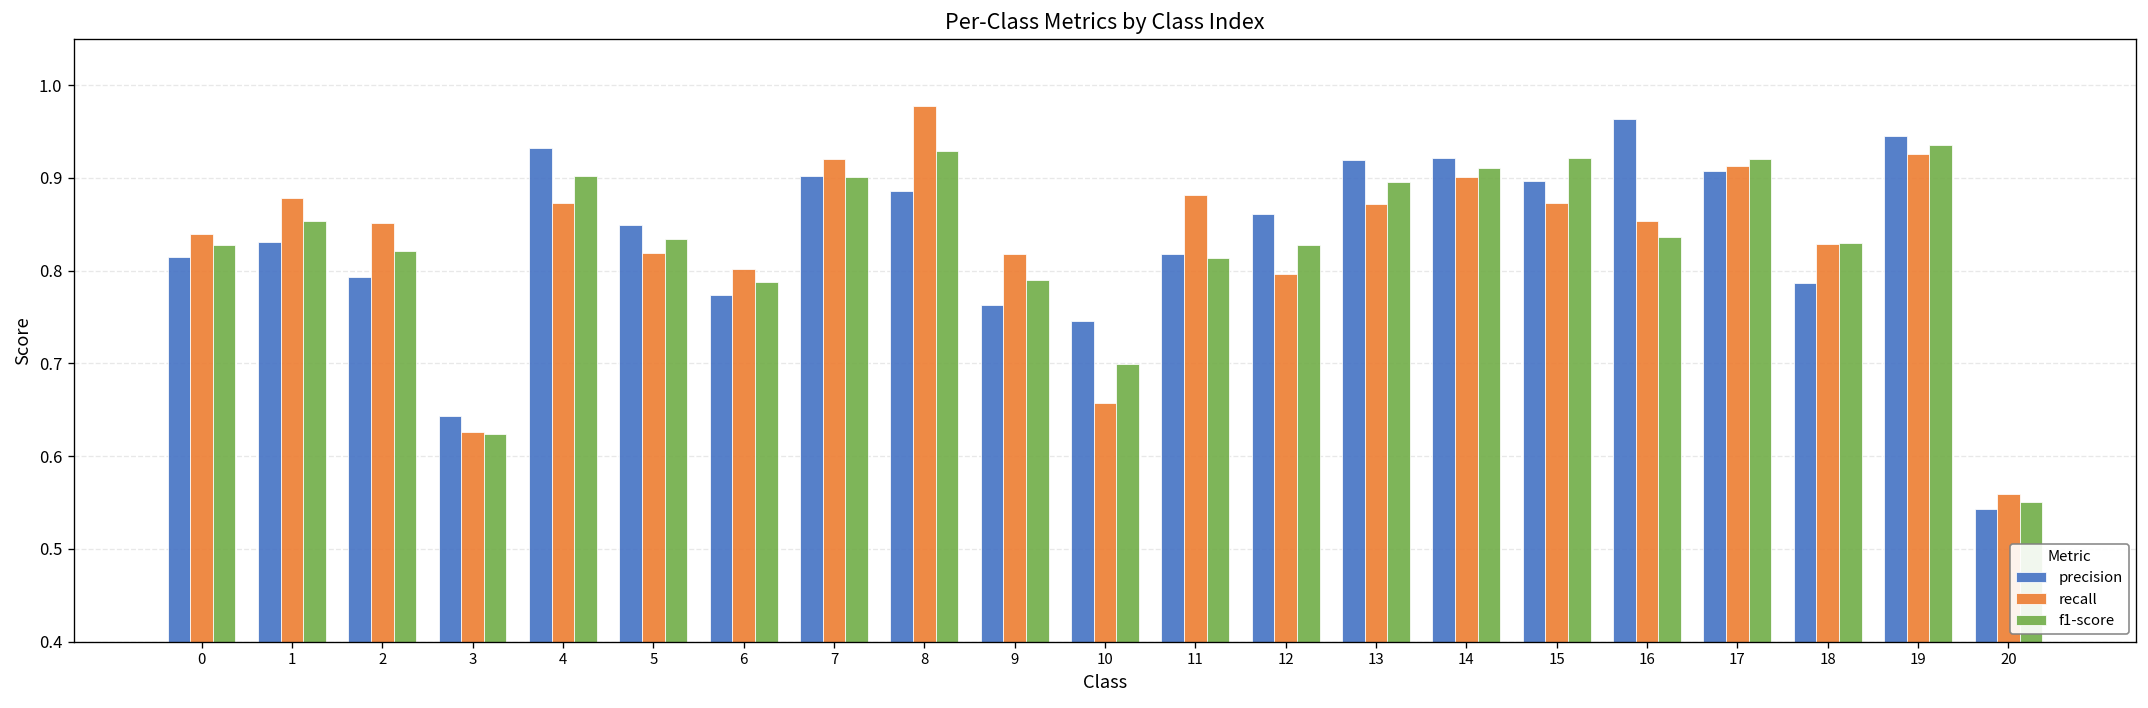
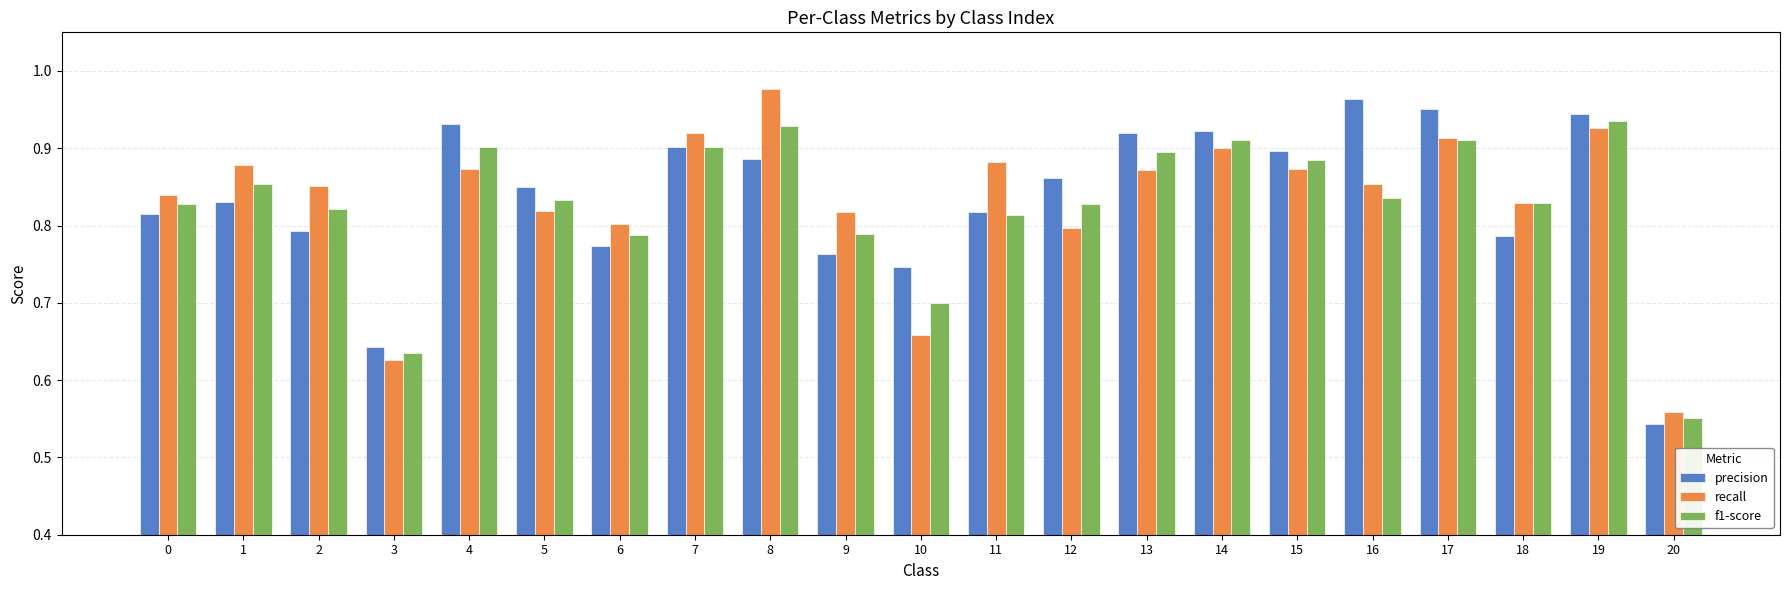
f1-score, 3: 0.62 -> 0.63
f1-score, 15: 0.92 -> 0.89
precision, 17: 0.91 -> 0.95
f1-score, 17: 0.92 -> 0.91
